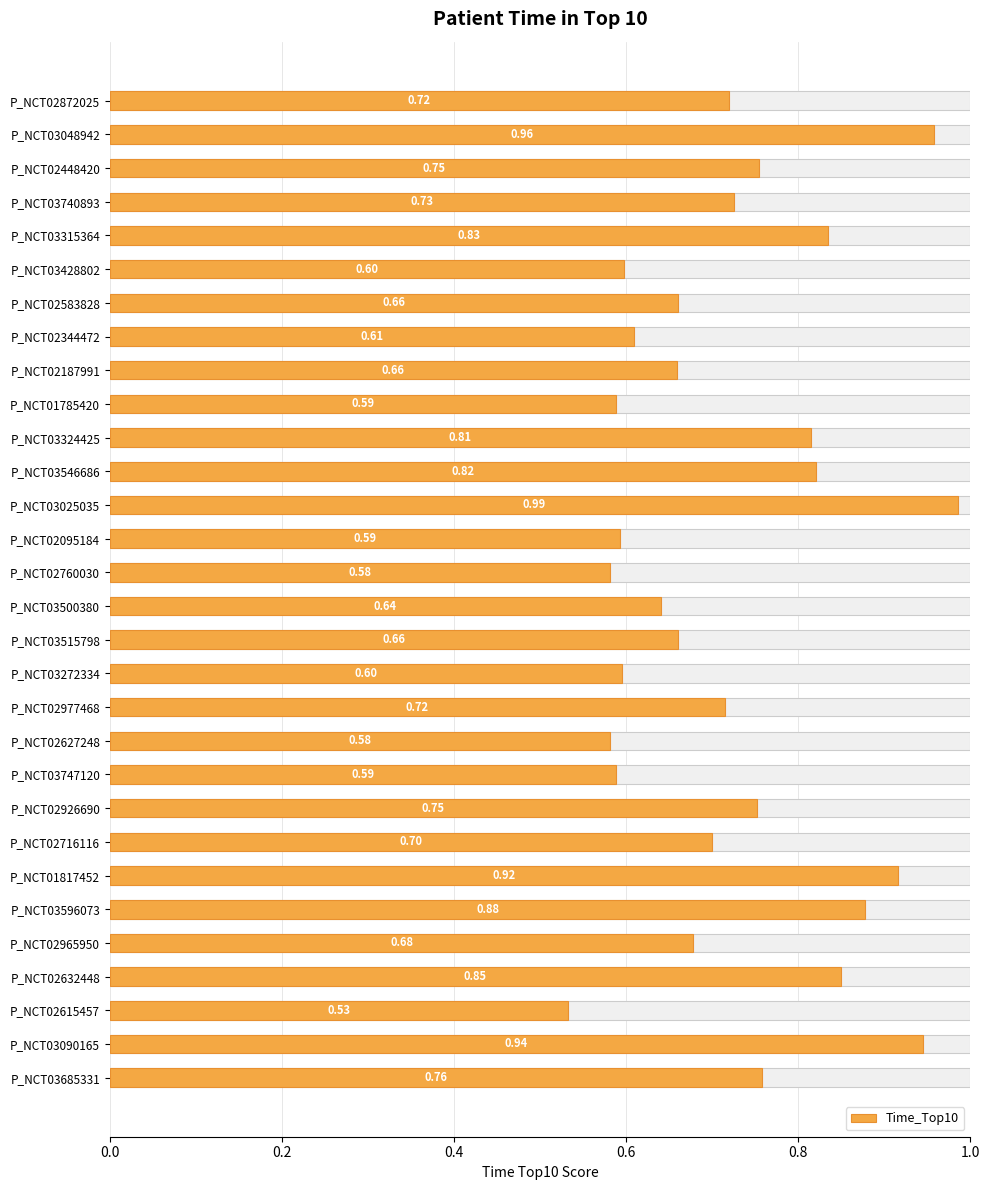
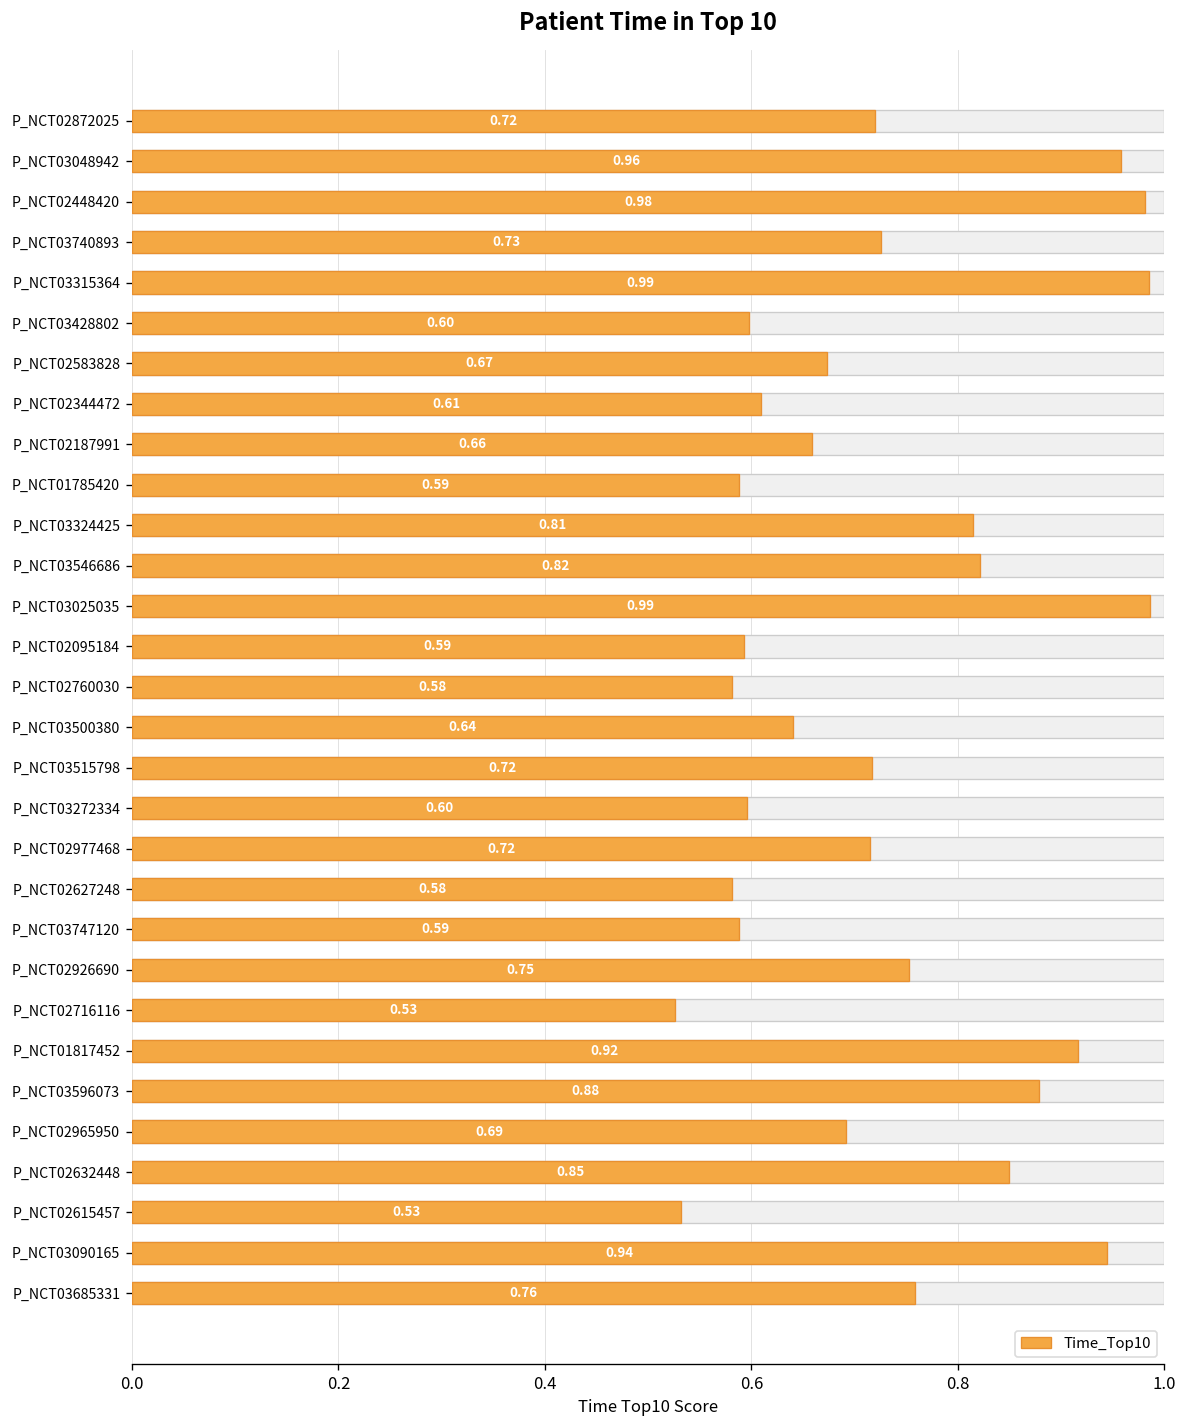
Time_Top10, P_NCT02448420: 0.75 -> 0.98
Time_Top10, P_NCT03315364: 0.83 -> 0.99
Time_Top10, P_NCT02583828: 0.66 -> 0.67
Time_Top10, P_NCT03515798: 0.66 -> 0.72
Time_Top10, P_NCT02716116: 0.70 -> 0.53
Time_Top10, P_NCT02965950: 0.68 -> 0.69
